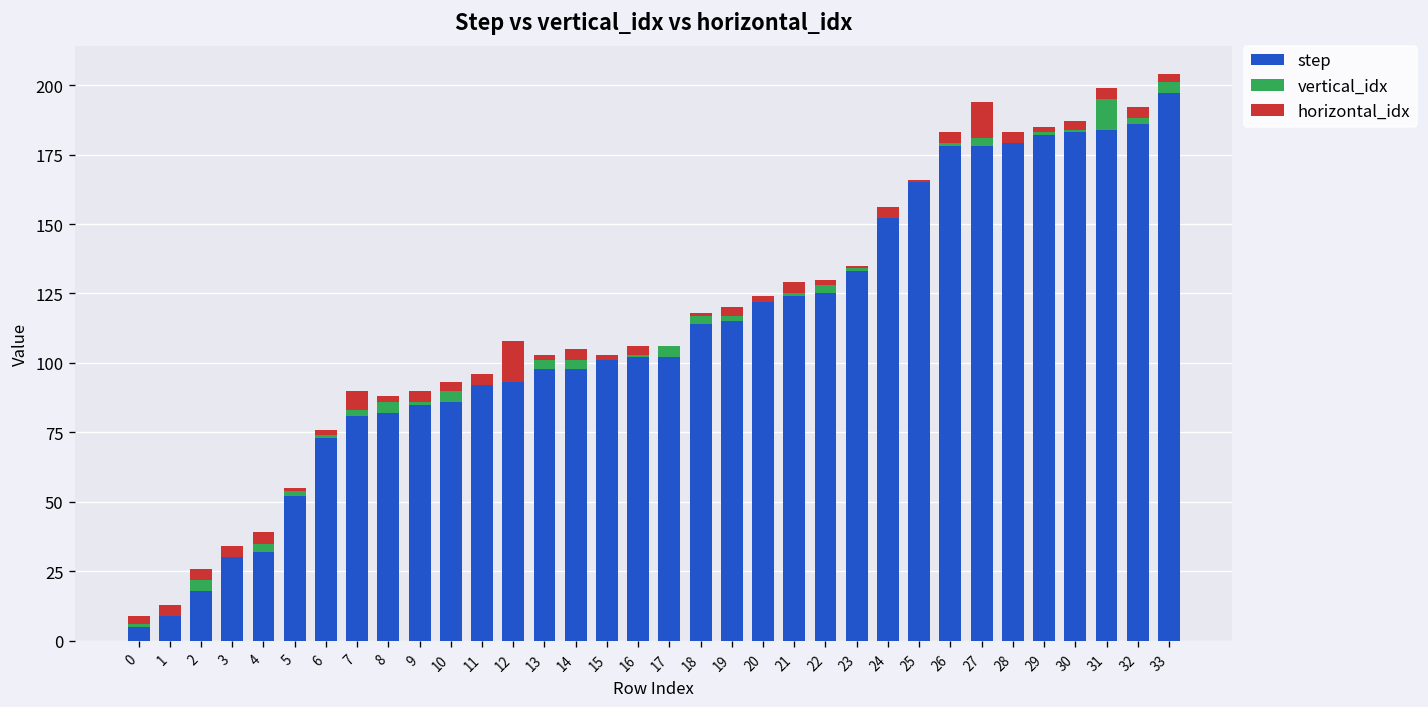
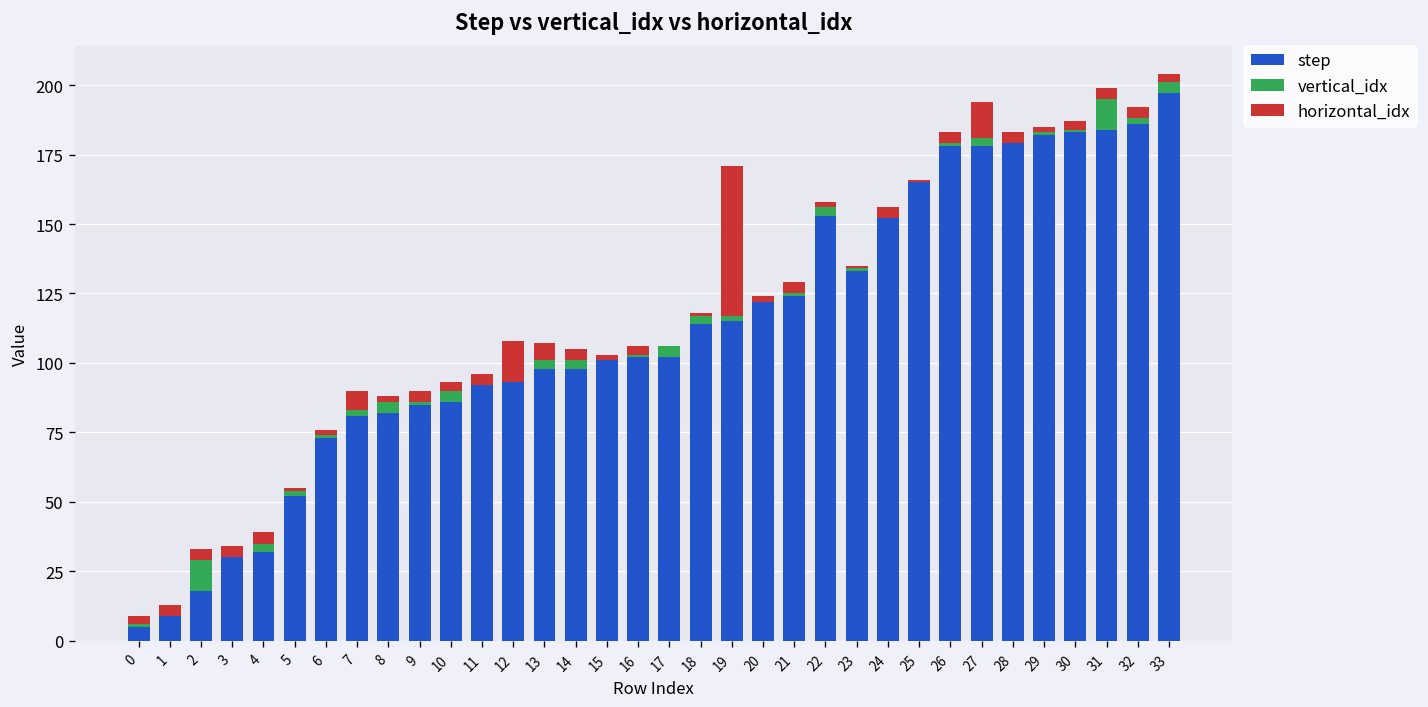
vertical_idx, 2: 4 -> 11
horizontal_idx, 13: 2 -> 6
horizontal_idx, 19: 3 -> 54
step, 22: 125 -> 153
